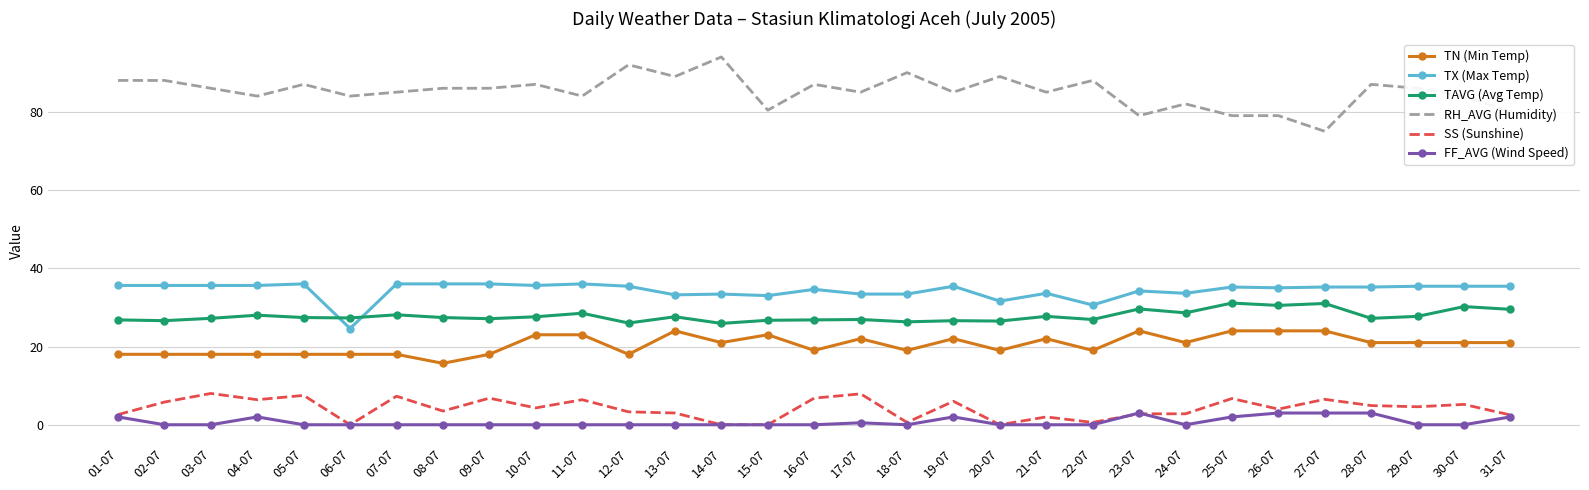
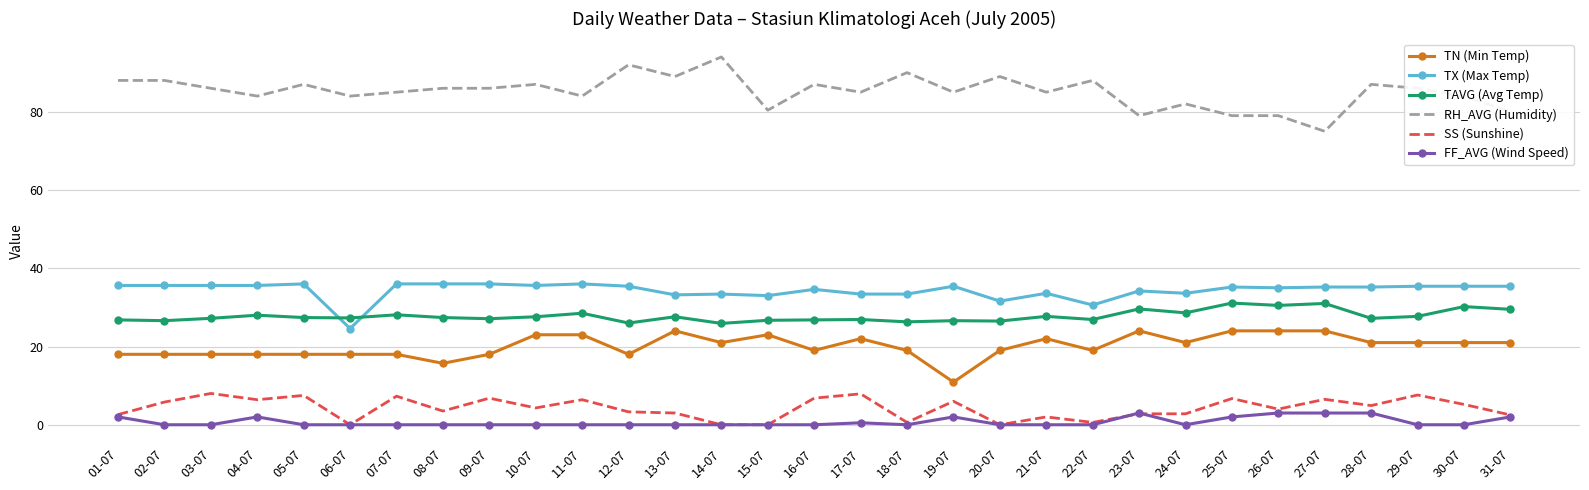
TN (Min Temp), 19-07: 22 -> 11
SS (Sunshine), 29-07: 5 -> 8
